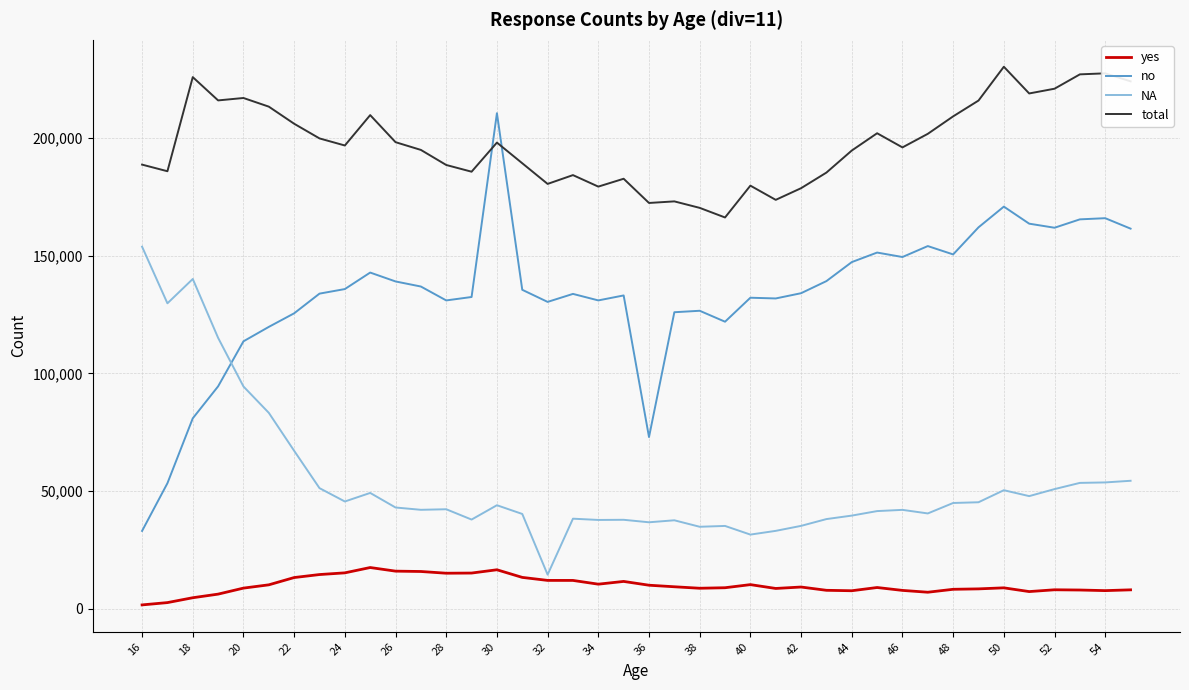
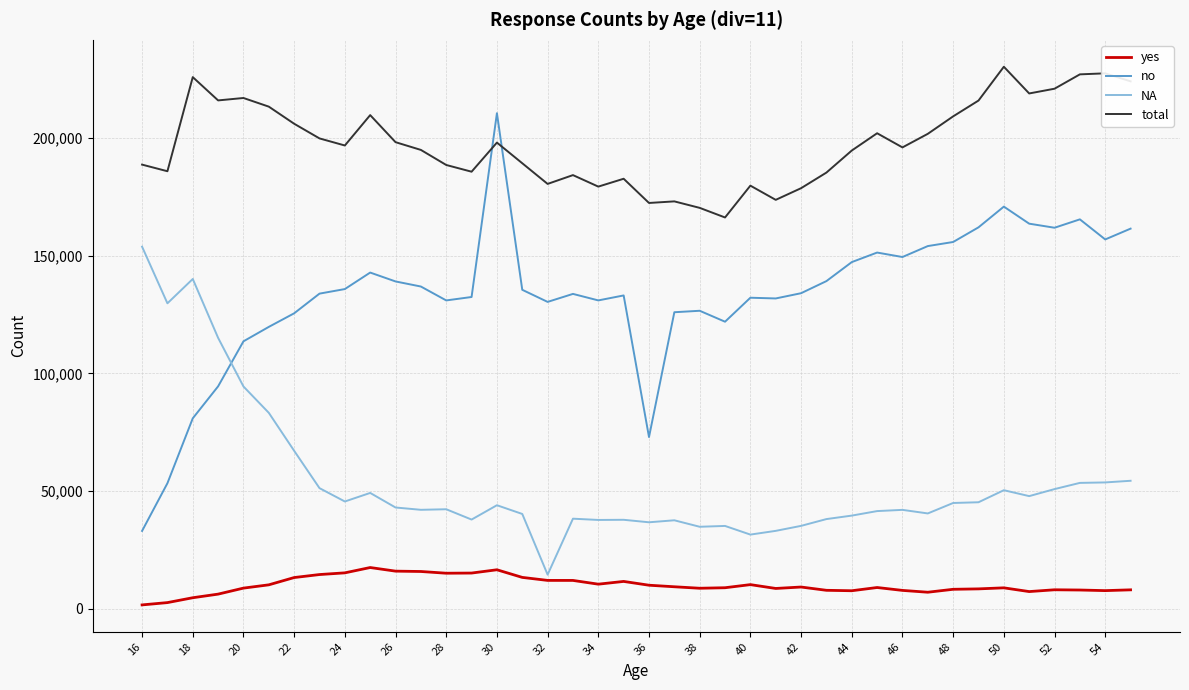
no, 48: 150,000 -> 156,000
no, 54: 166,000 -> 157,000
